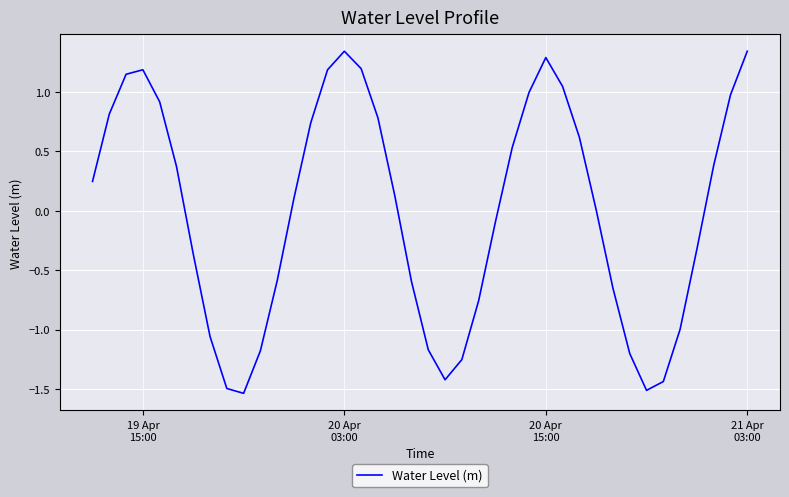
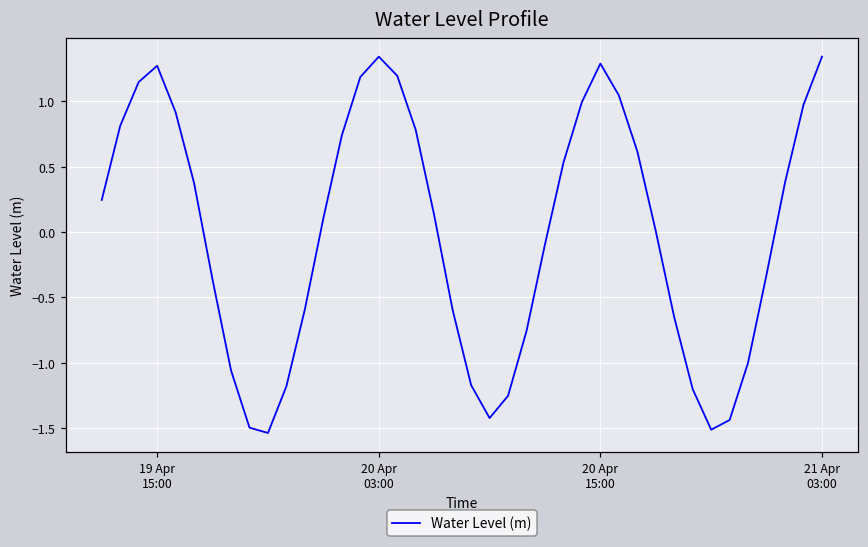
19 Apr 15:00: 1.19 -> 1.27
